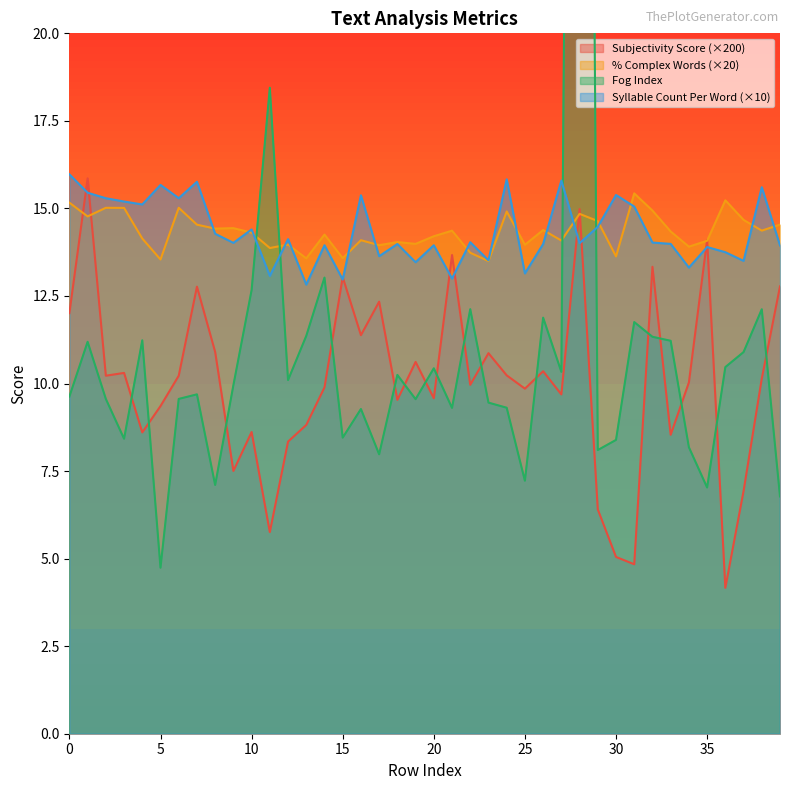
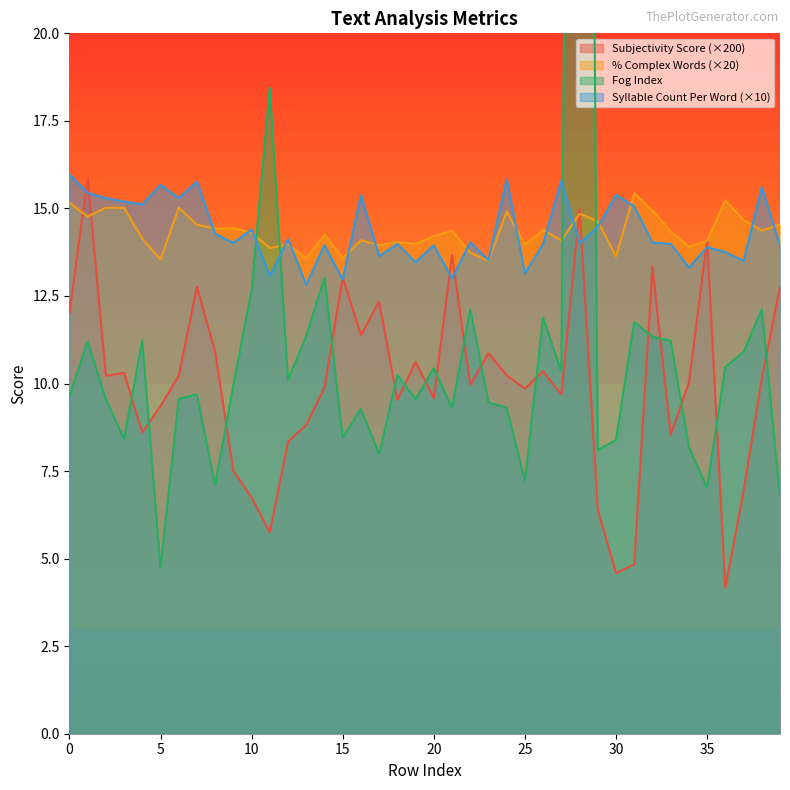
Subjectivity Score (×200), 10: 8.6 -> 6.7
Subjectivity Score (×200), 30: 5.0 -> 4.6
